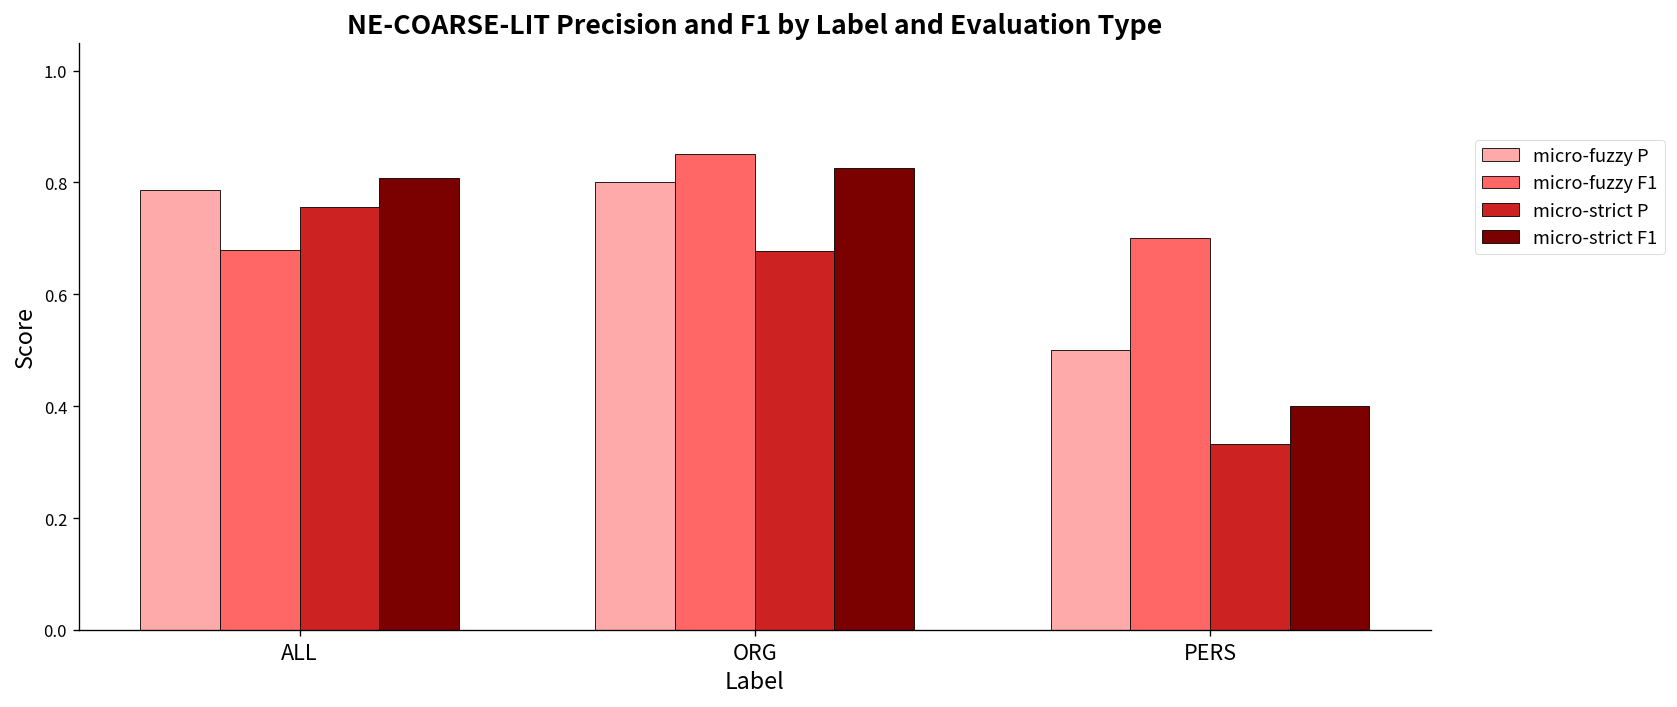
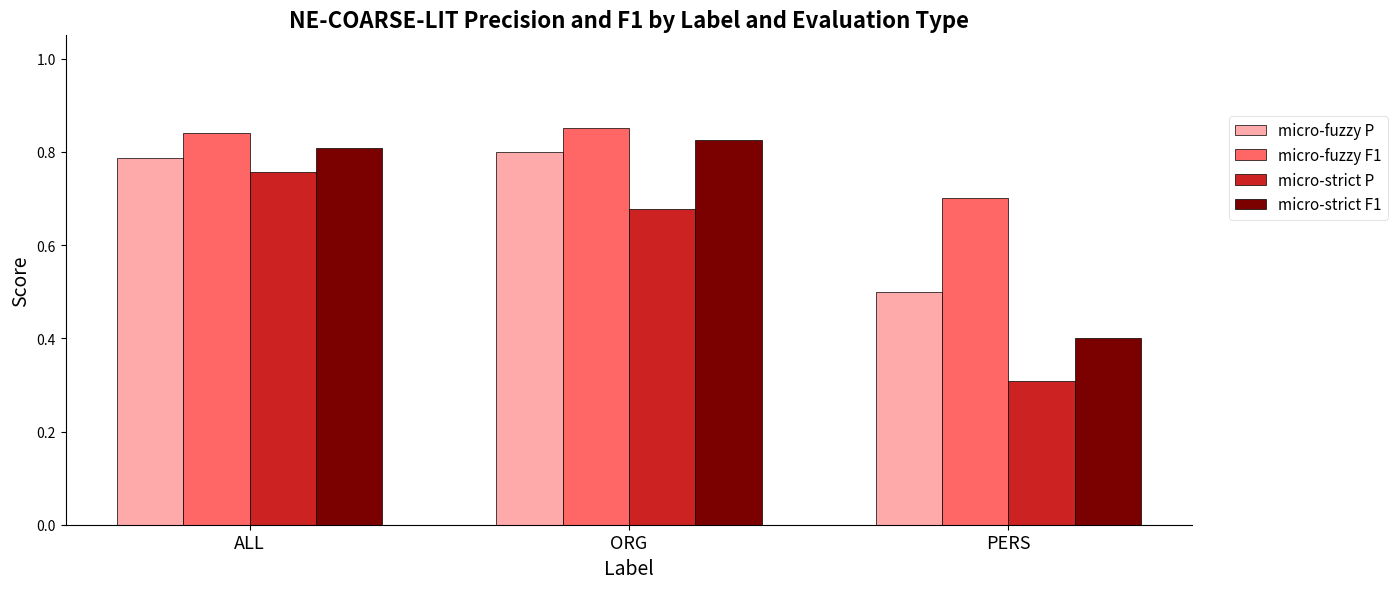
micro-fuzzy F1, ALL: 0.68 -> 0.84
micro-strict P, PERS: 0.33 -> 0.31
